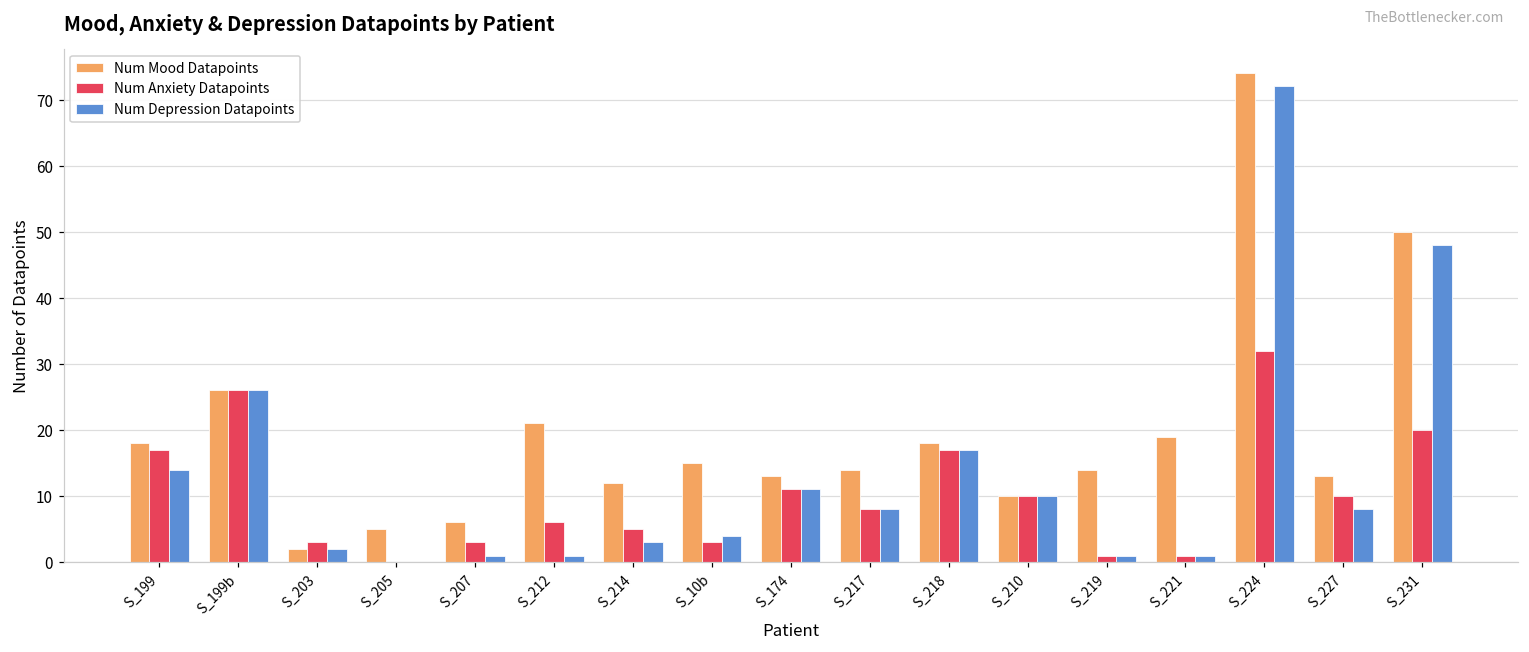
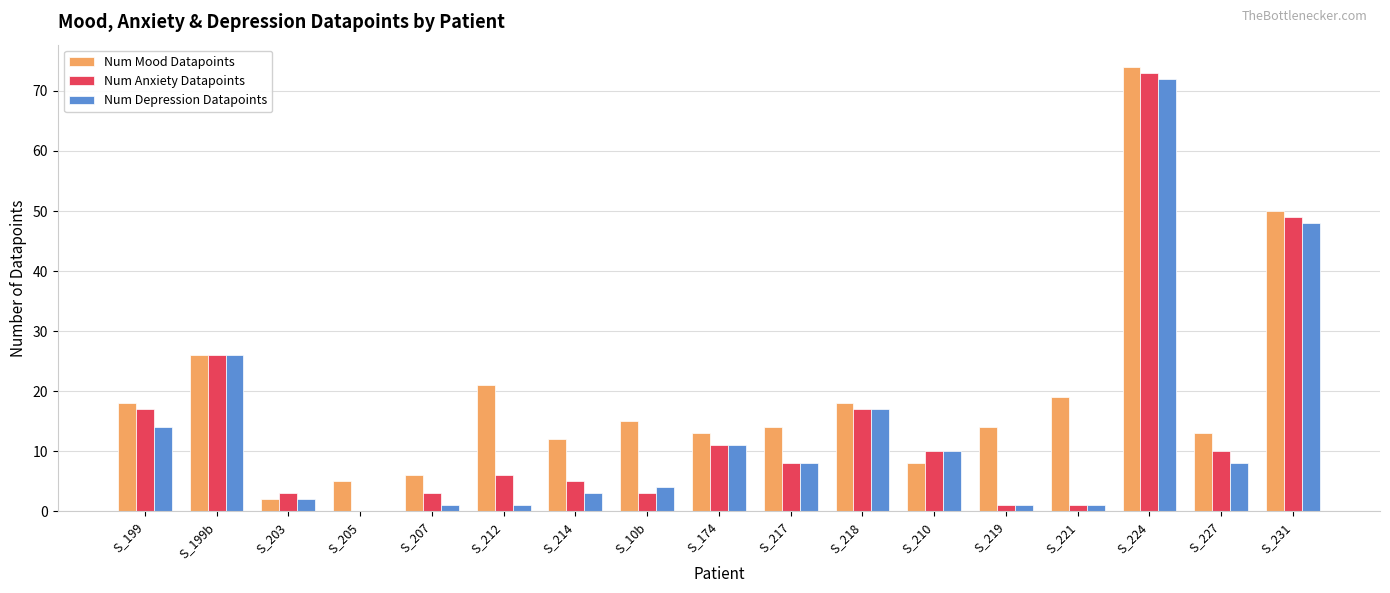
Num Mood Datapoints, S_210: 10 -> 8
Num Anxiety Datapoints, S_224: 32 -> 73
Num Anxiety Datapoints, S_231: 20 -> 49
